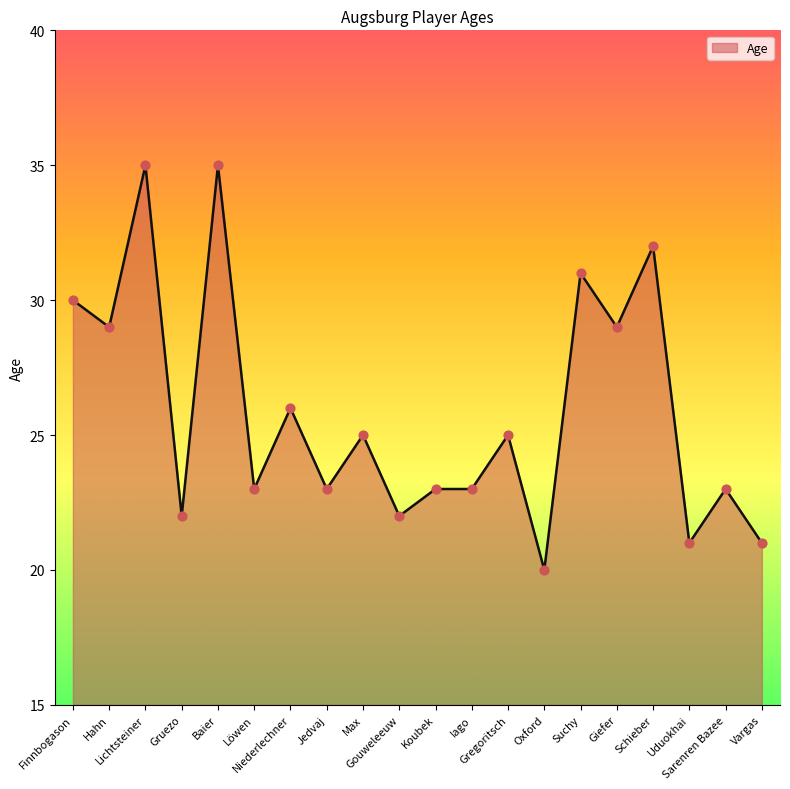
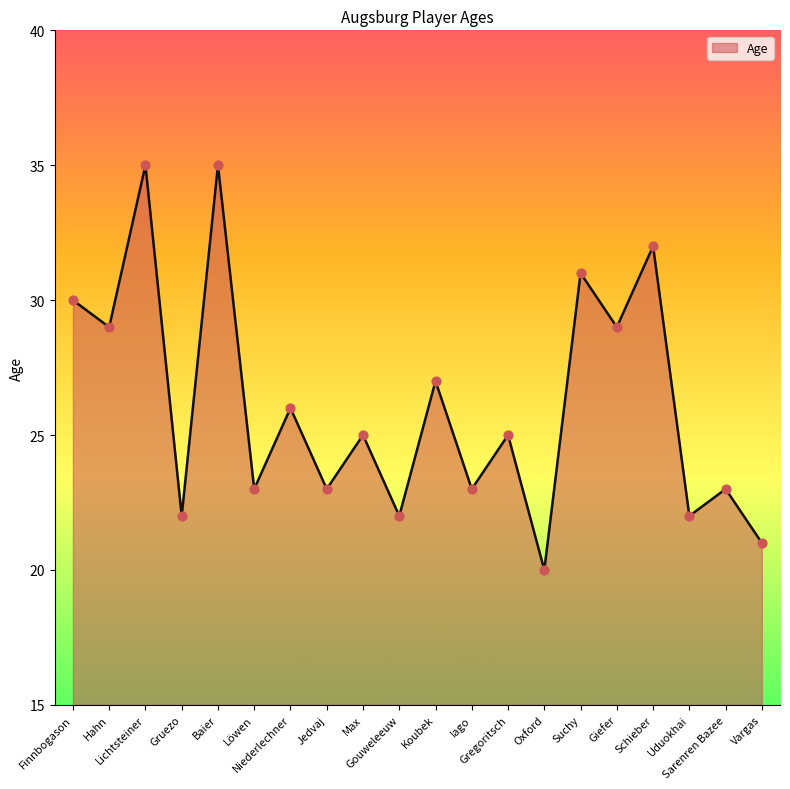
Koubek: 23 -> 27
Uduokhai: 21 -> 22
